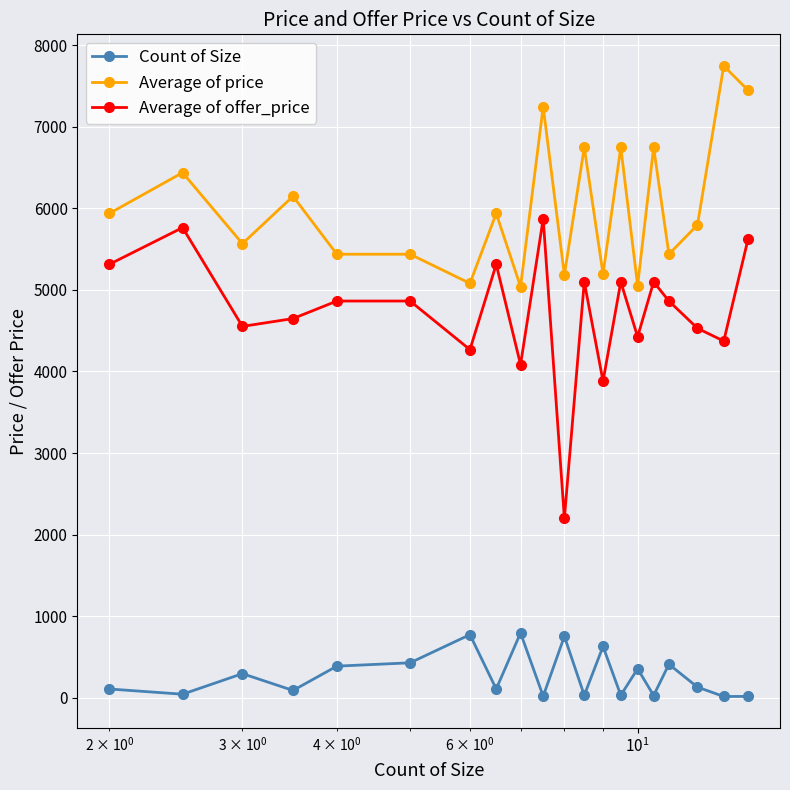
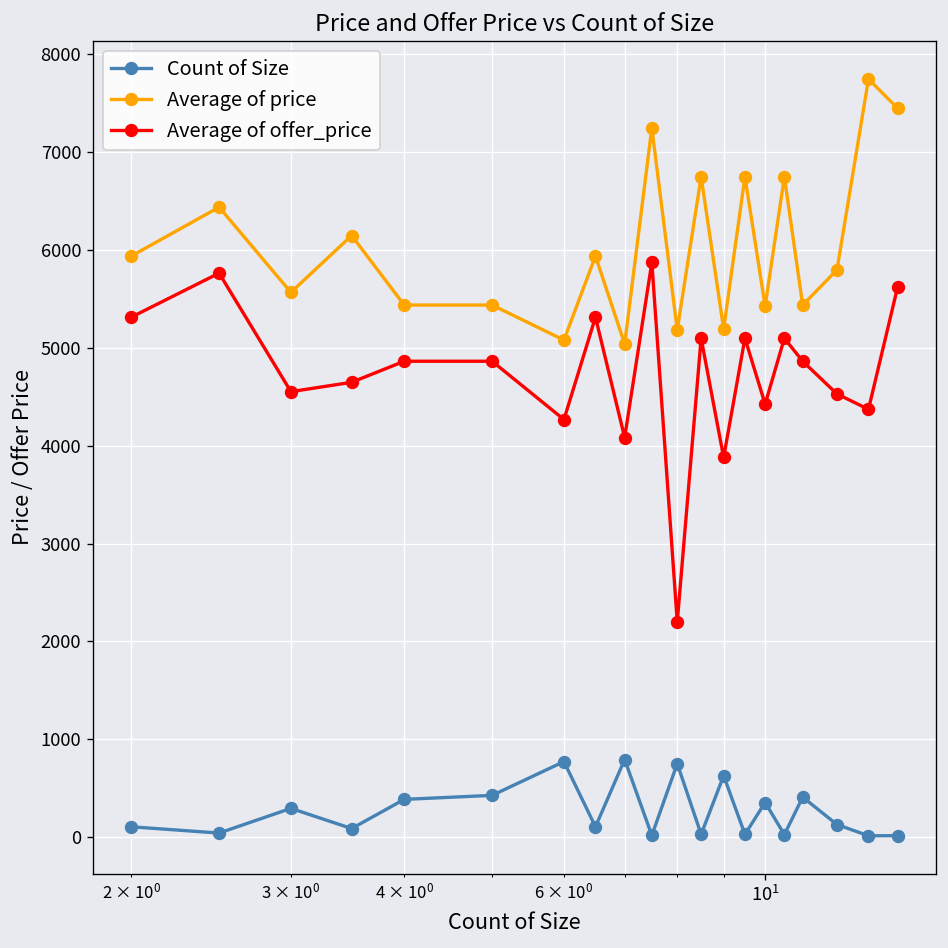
Average of price, 10^1: 5100 -> 5400
